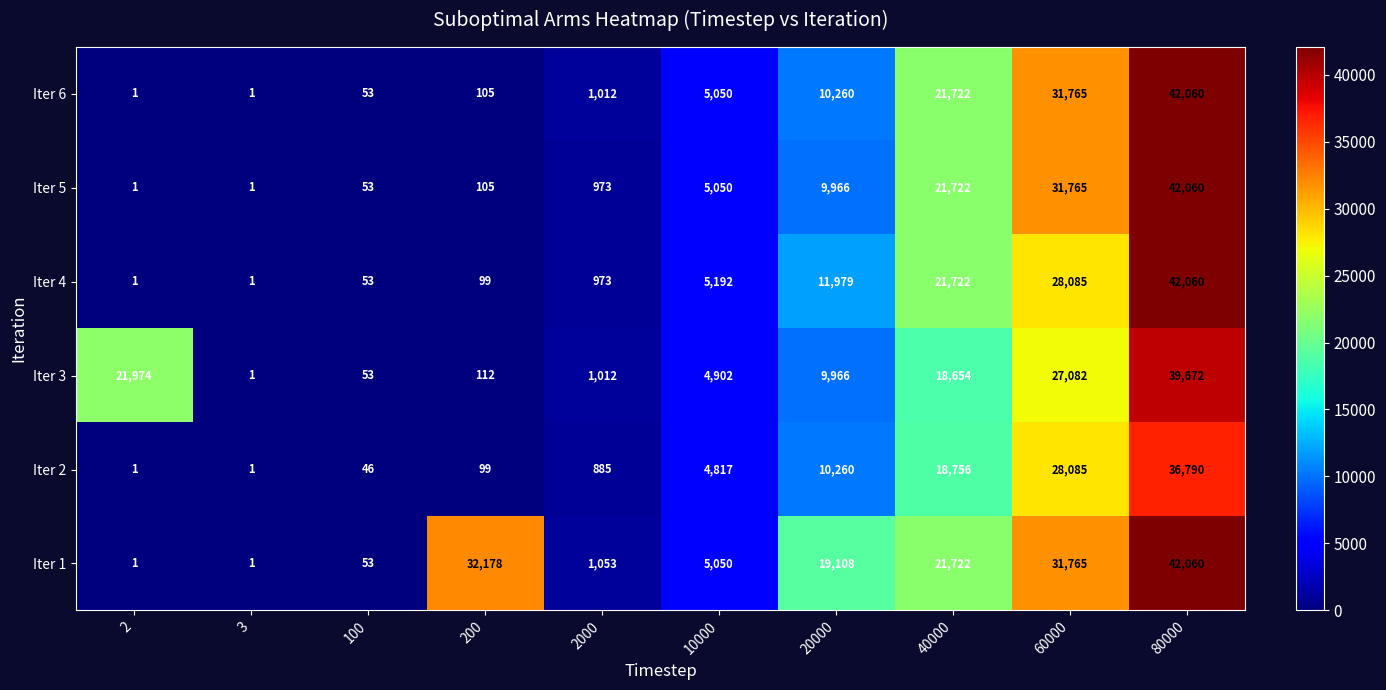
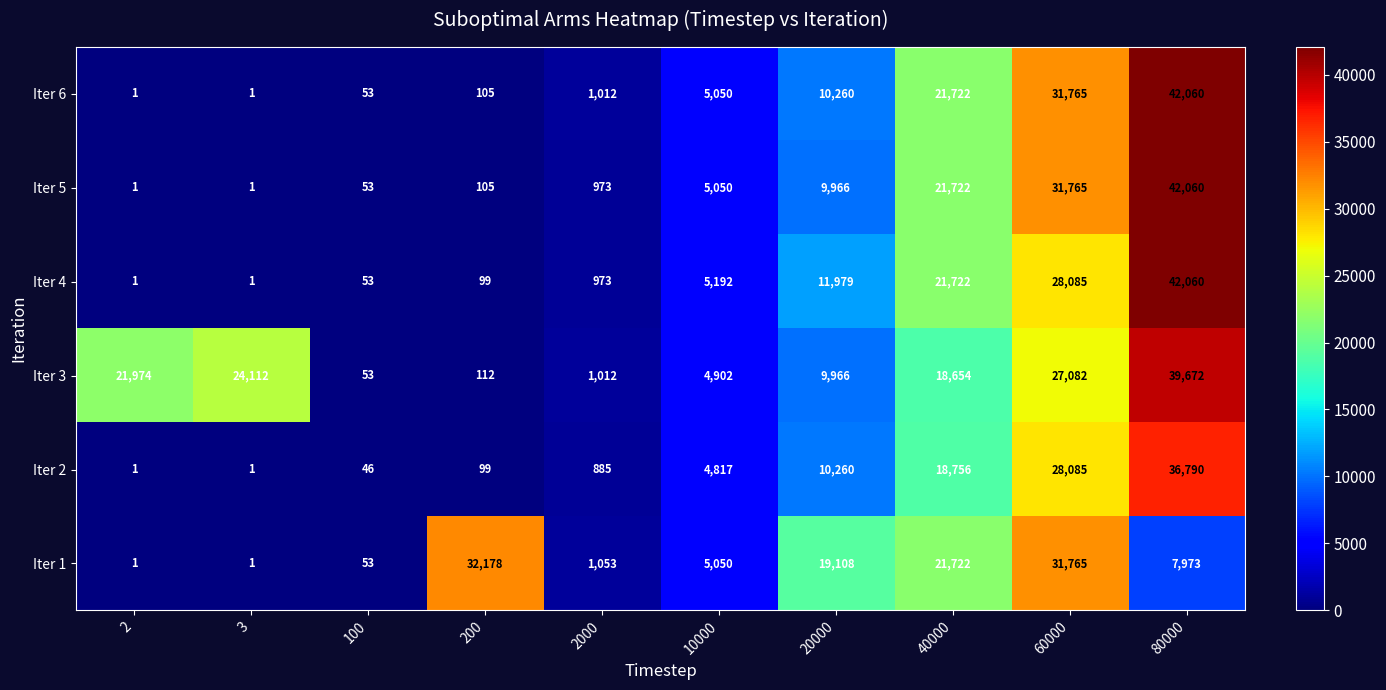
Iter 3, 3: 1 -> 24,112
Iter 1, 80000: 42,060 -> 7,973
